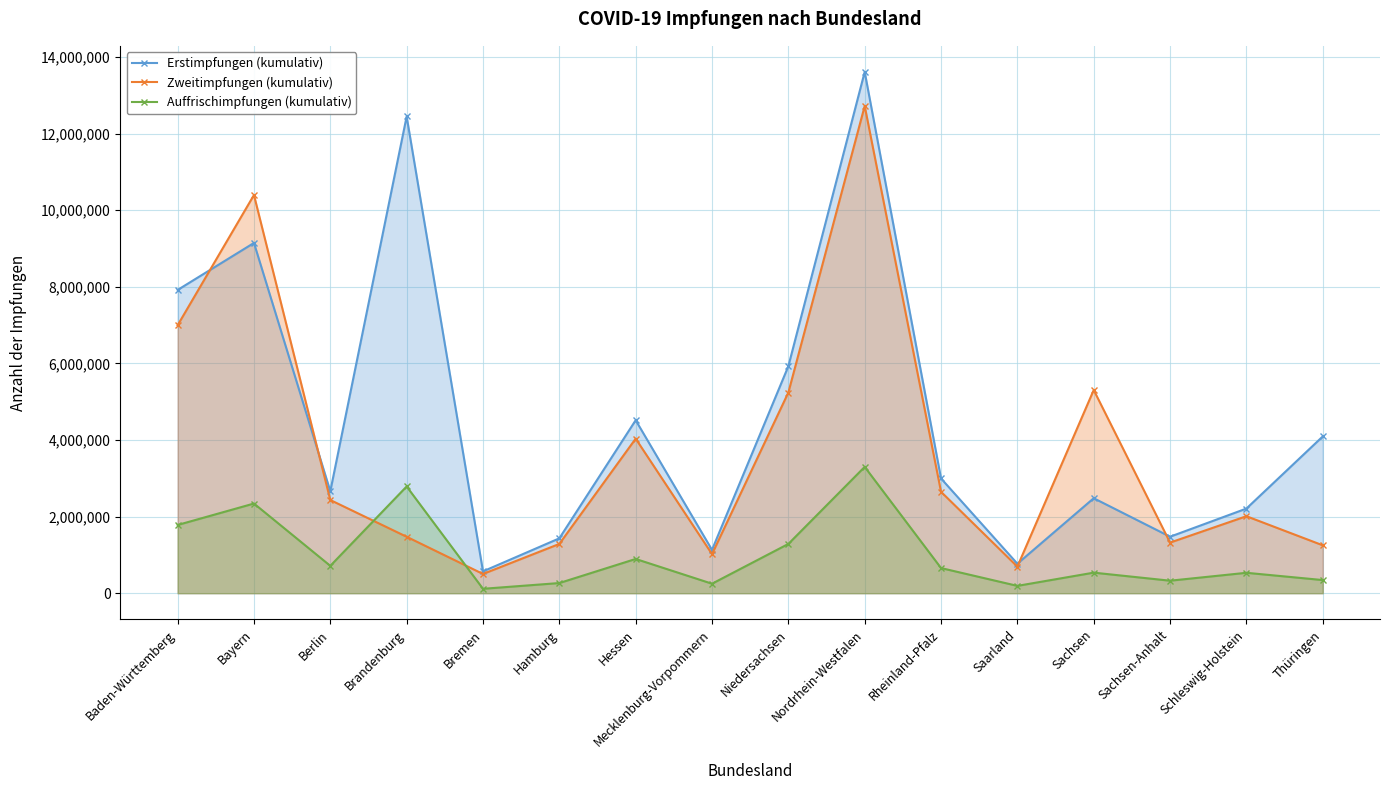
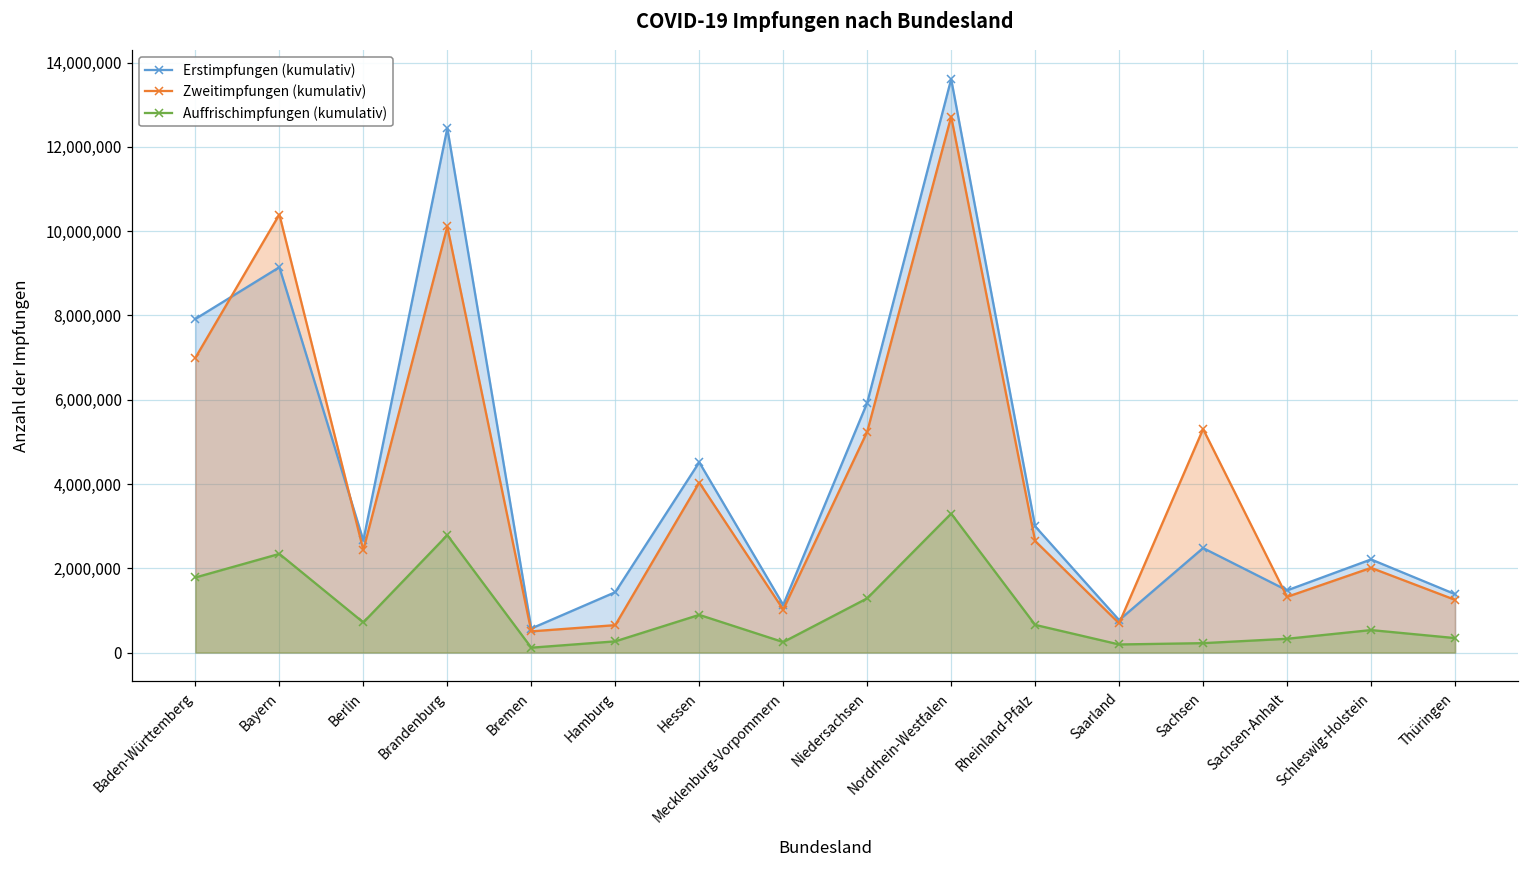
Zweitimpfungen (kumulativ), Brandenburg: 1,500,000 -> 10,100,000
Zweitimpfungen (kumulativ), Hamburg: 1,300,000 -> 600,000
Auffrischimpfungen (kumulativ), Sachsen: 500,000 -> 200,000
Erstimpfungen (kumulativ), Thüringen: 4,100,000 -> 1,400,000
